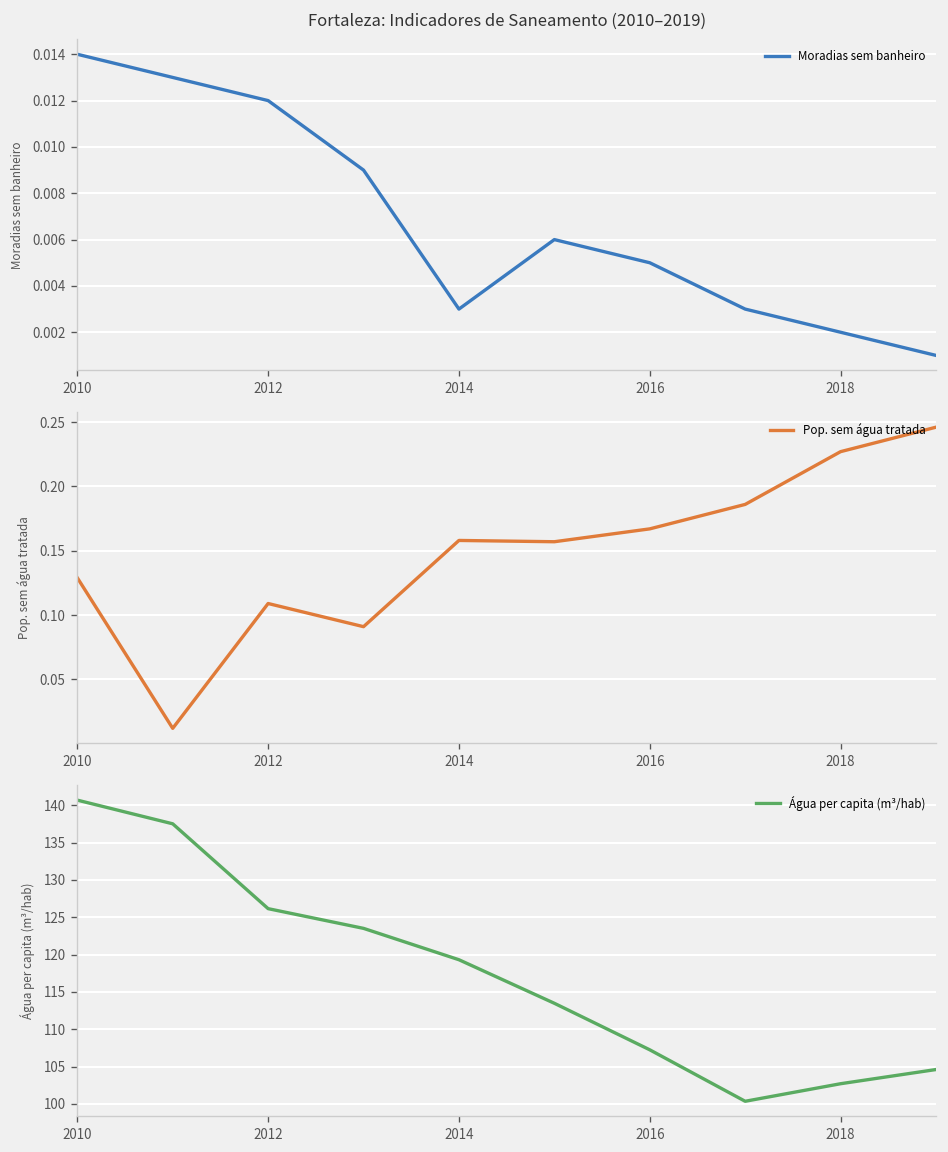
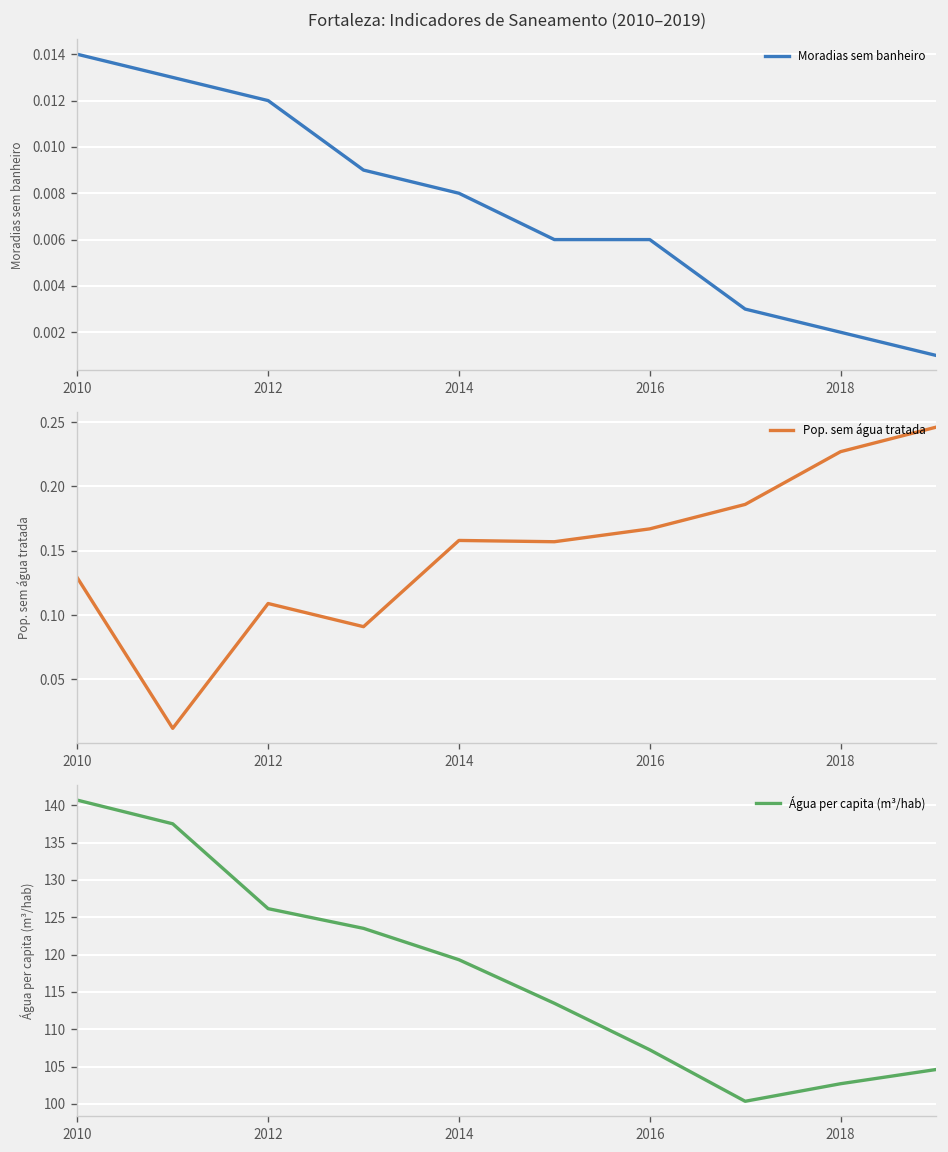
Fortaleza: Indicadores de Saneamento (2010–2019), 2014: 0.003 -> 0.008
Fortaleza: Indicadores de Saneamento (2010–2019), 2016: 0.005 -> 0.006
